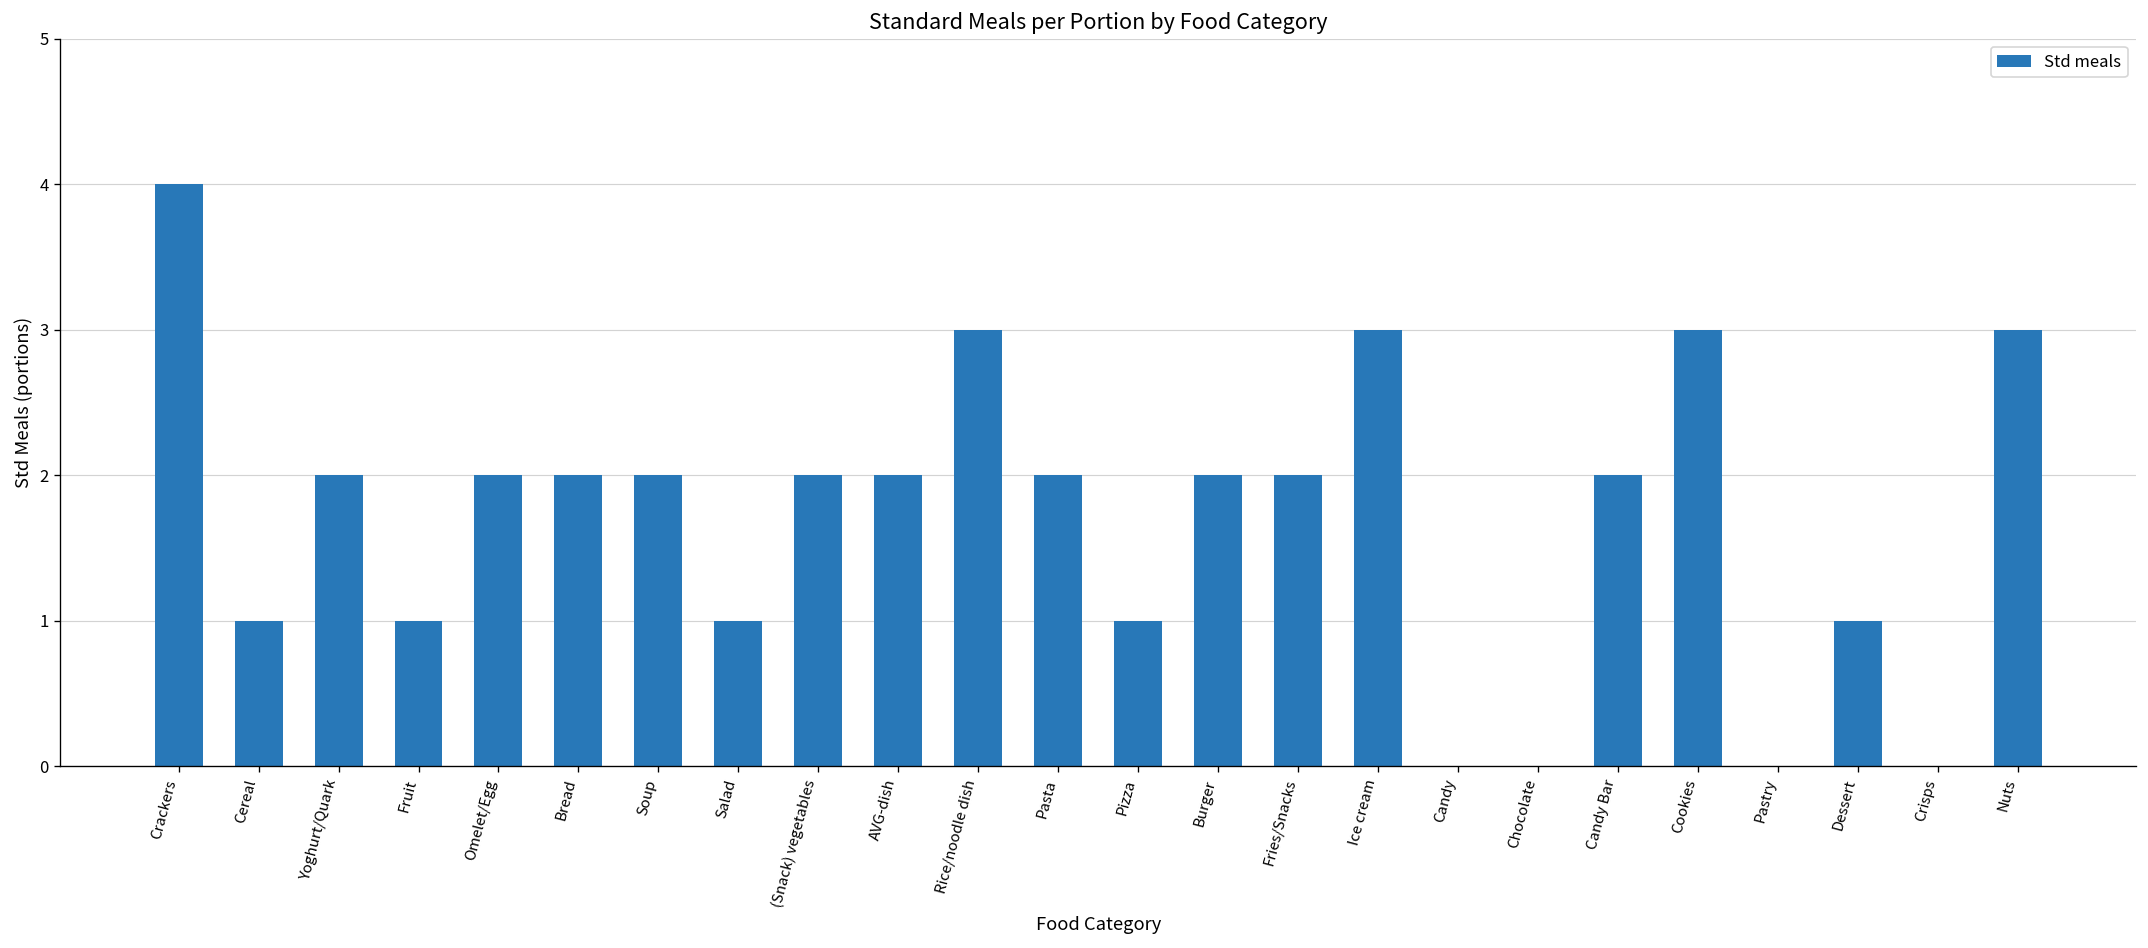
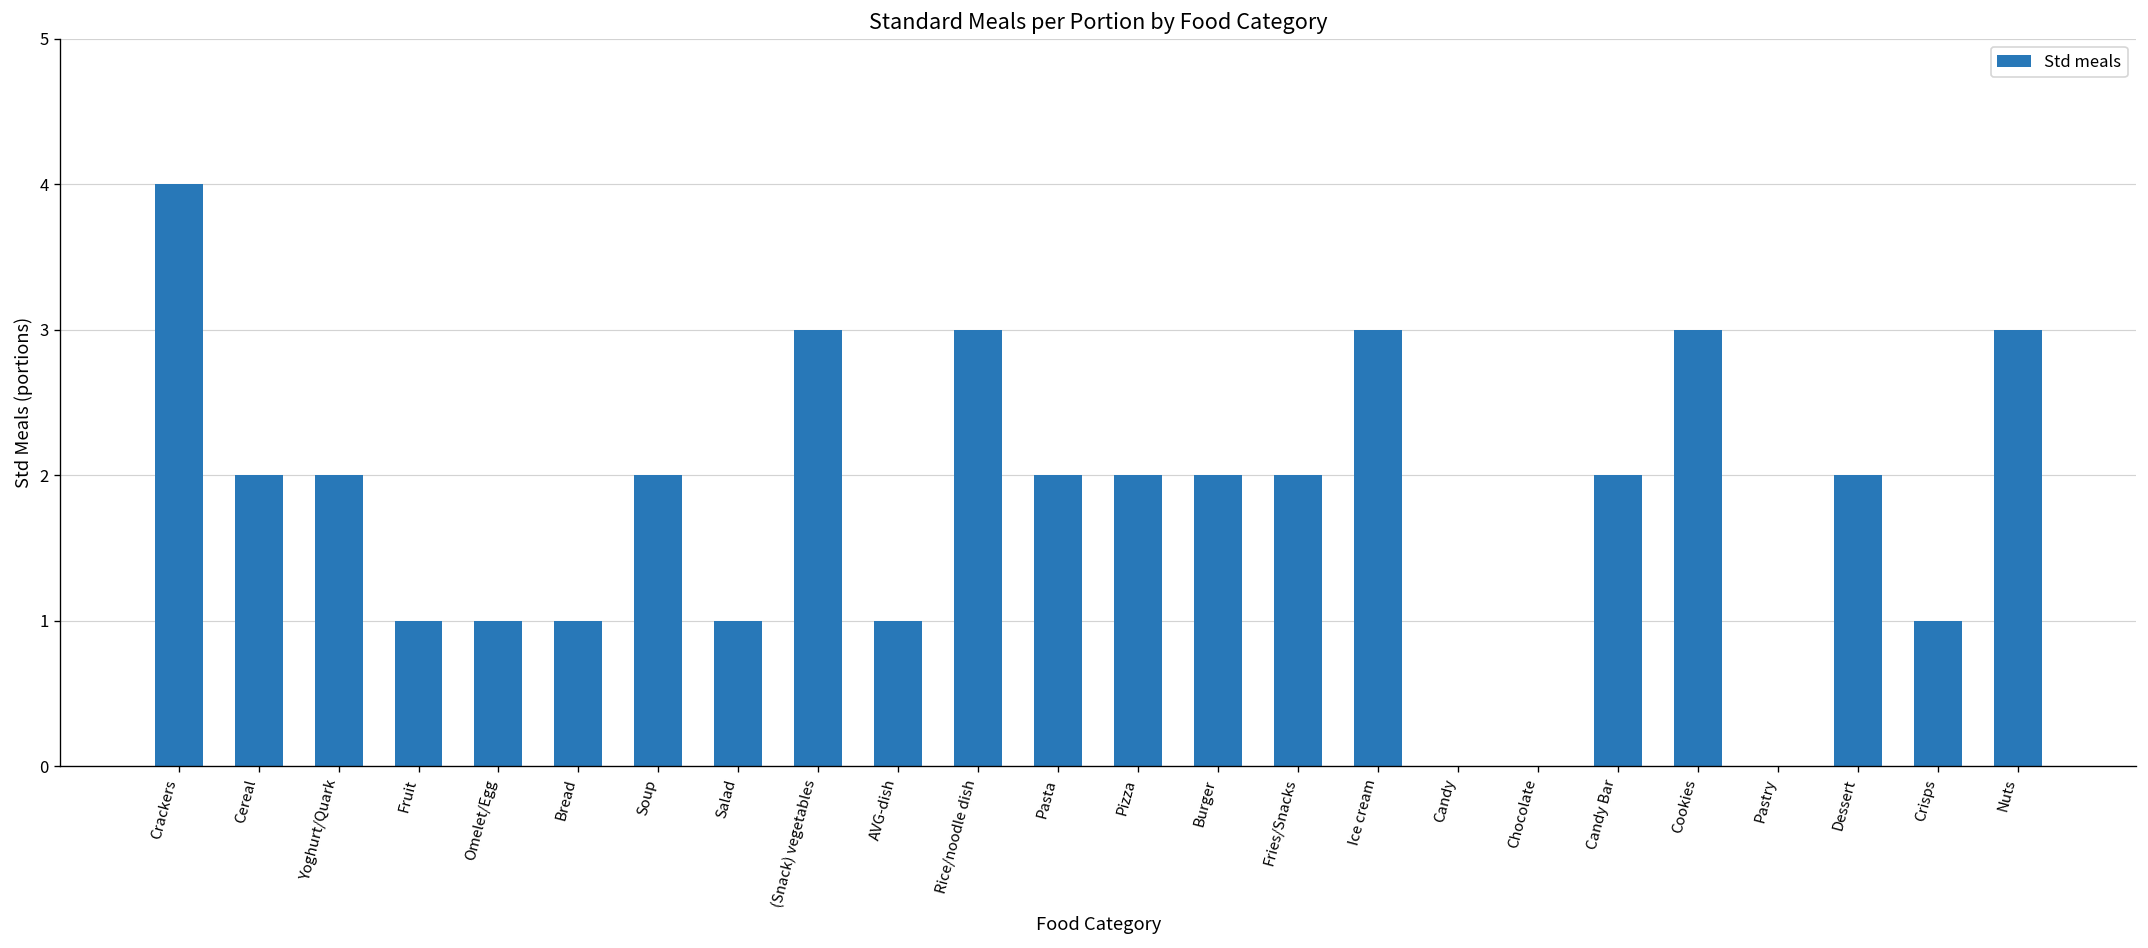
Cereal: 1 -> 2
Omelet/Egg: 2 -> 1
Bread: 2 -> 1
(Snack) vegetables: 2 -> 3
AVG-dish: 2 -> 1
Pizza: 1 -> 2
Dessert: 1 -> 2
Crisps: 0 -> 1
